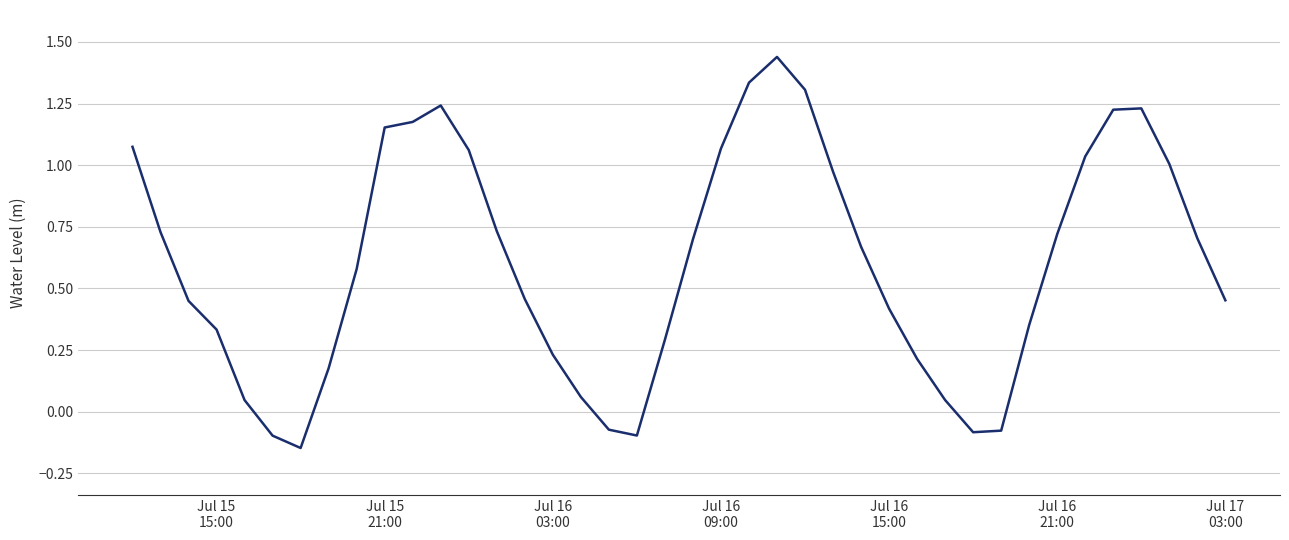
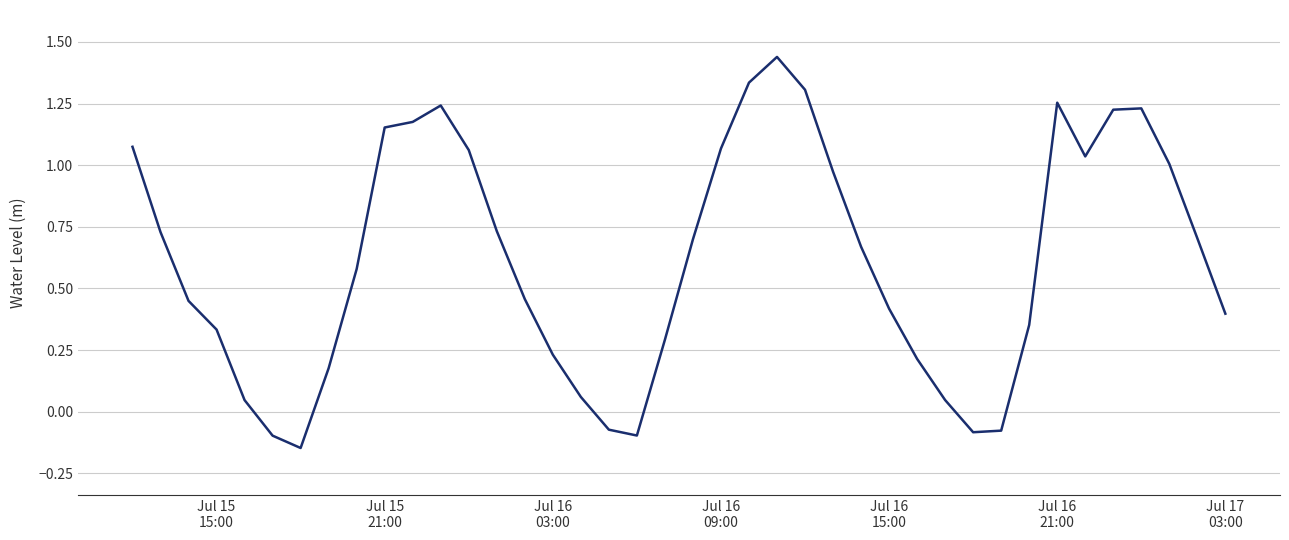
Jul 16 21:00: 0.72 -> 1.25
Jul 17 03:00: 0.45 -> 0.40
